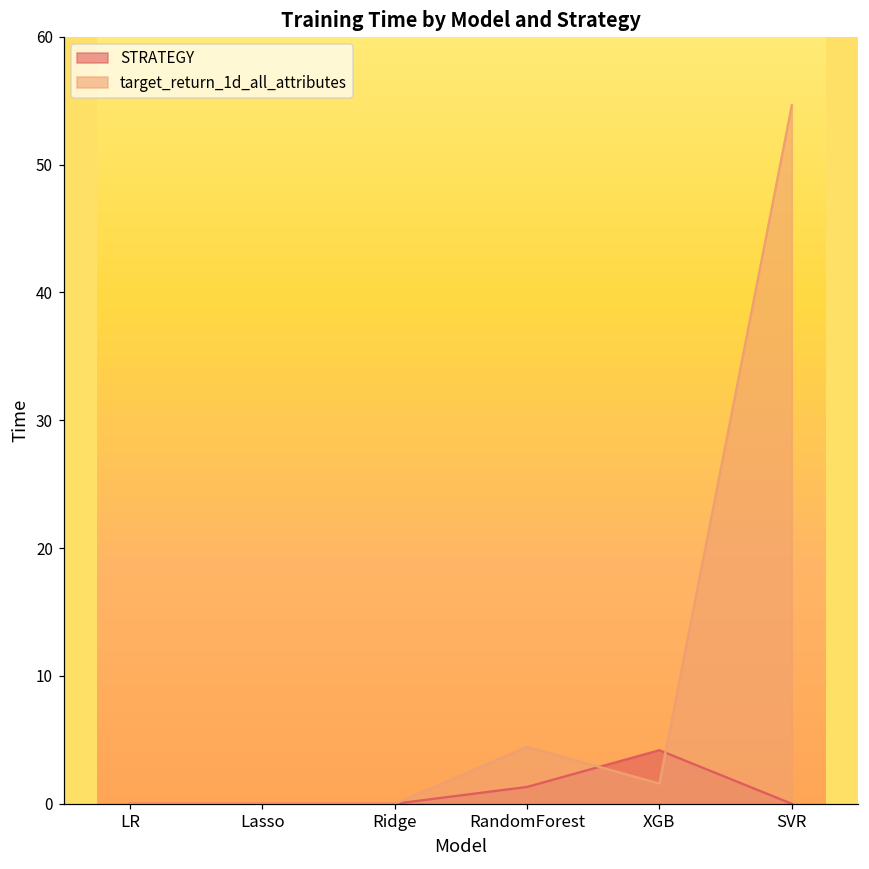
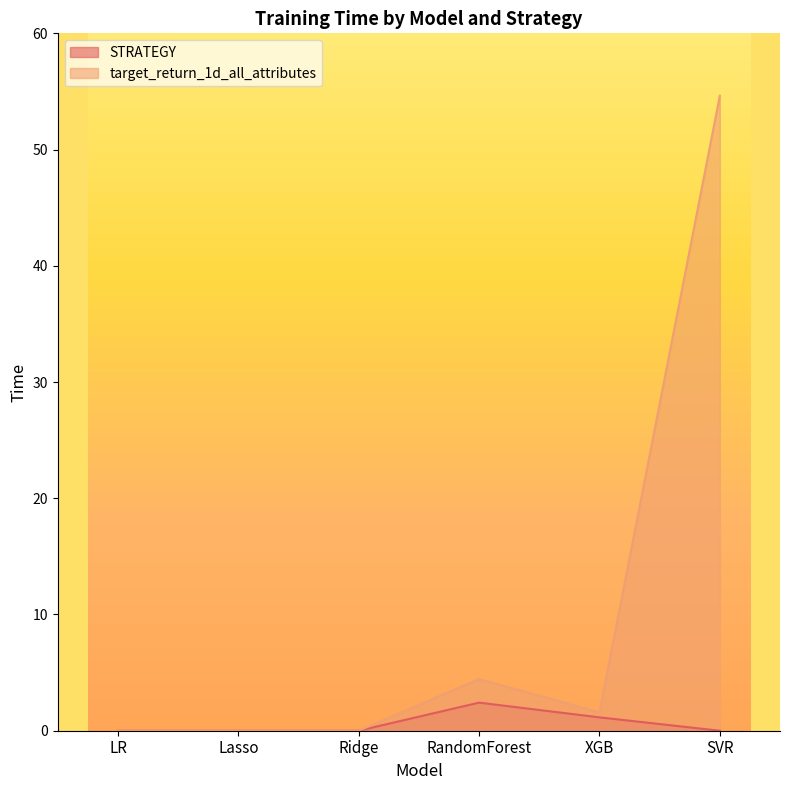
STRATEGY, RandomForest: 1.3 -> 2.4
STRATEGY, XGB: 4.2 -> 1.2
